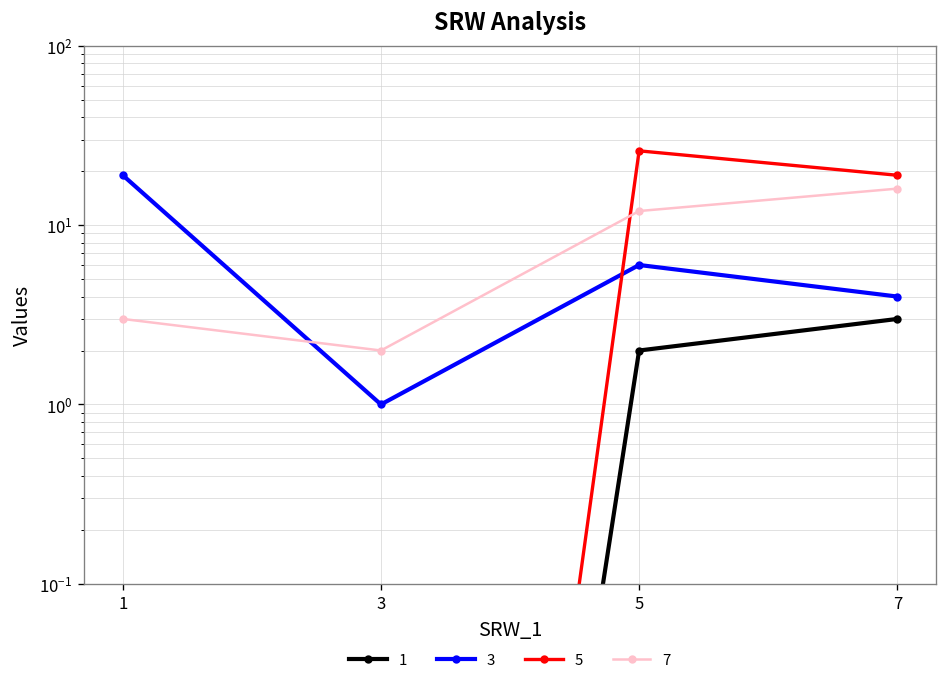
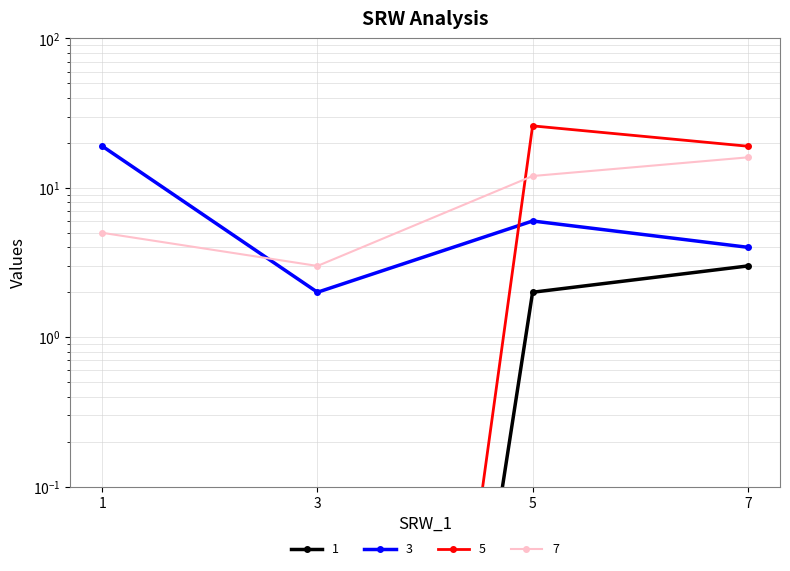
7, 1: 3 -> 5
3, 3: 1 -> 2
7, 3: 2 -> 3
